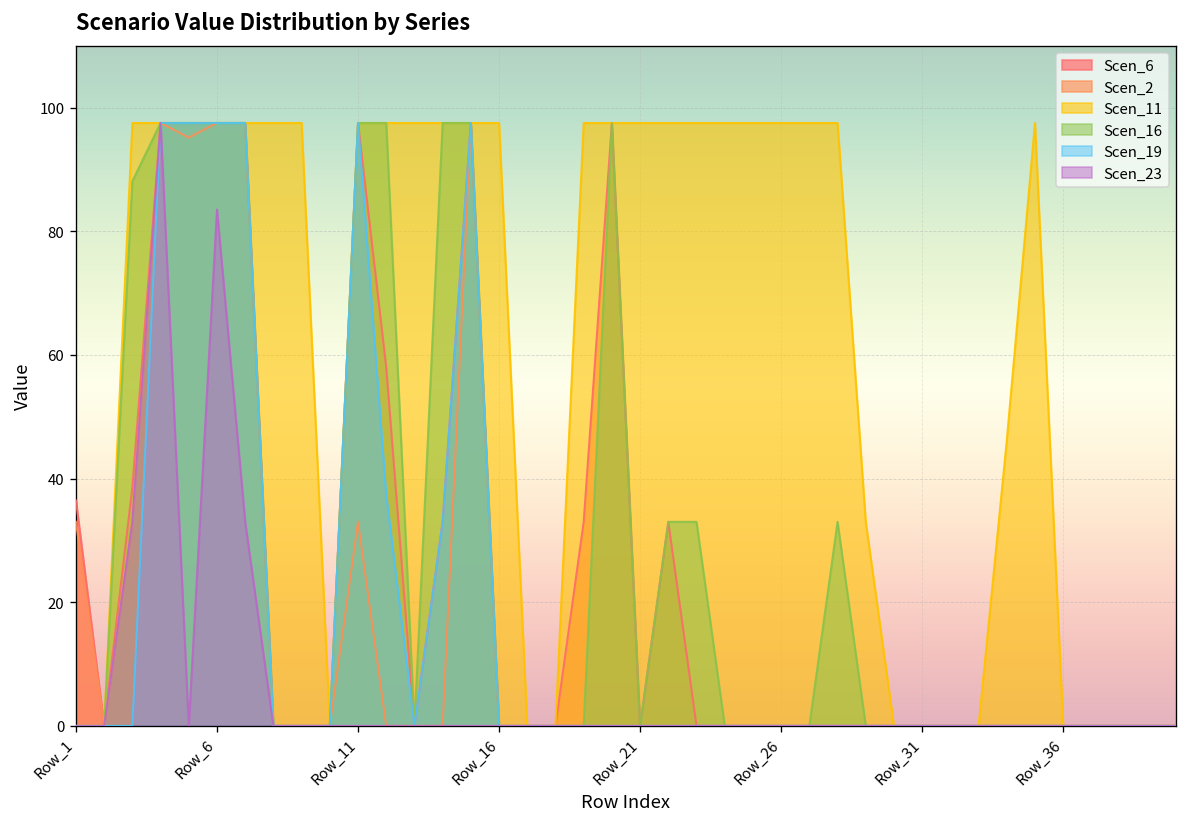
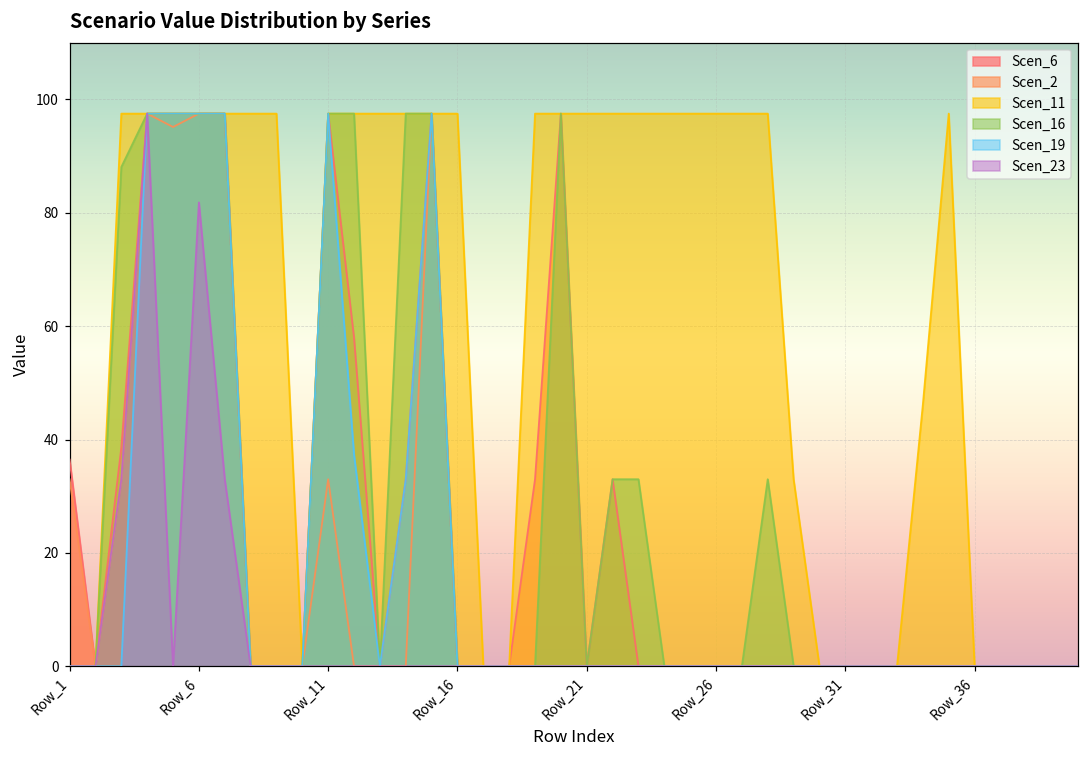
Scen_23, Row_6: 83 -> 82
